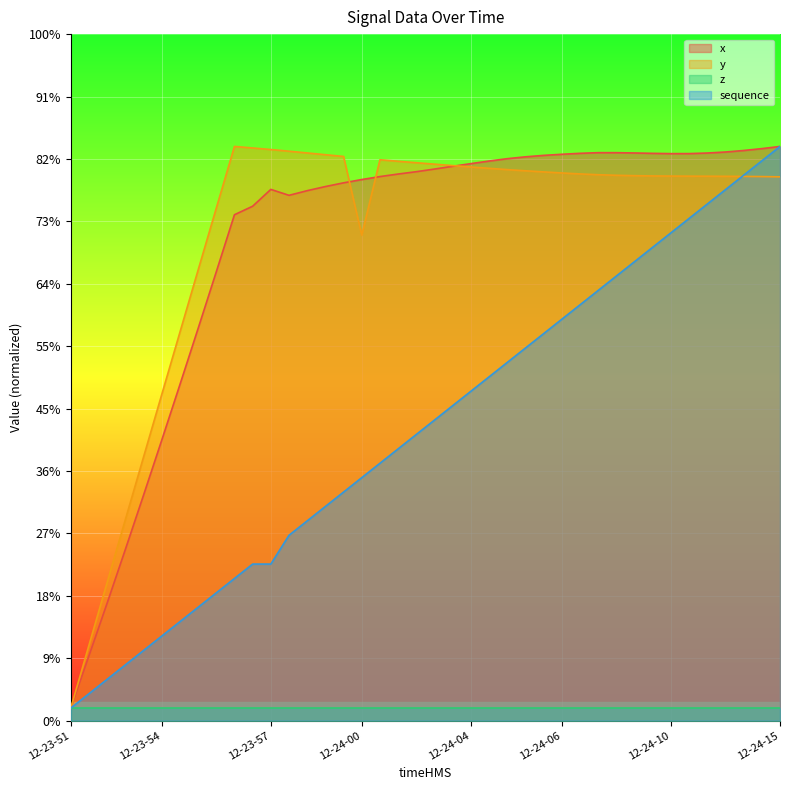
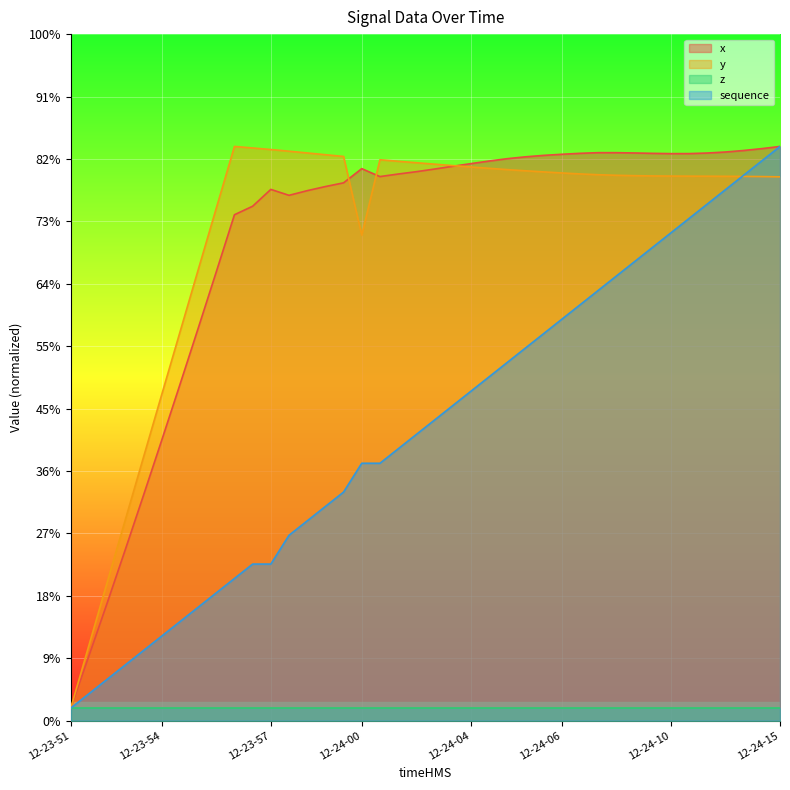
x, 12-24-00: 79% -> 80%
sequence, 12-24-00: 35% -> 37%
